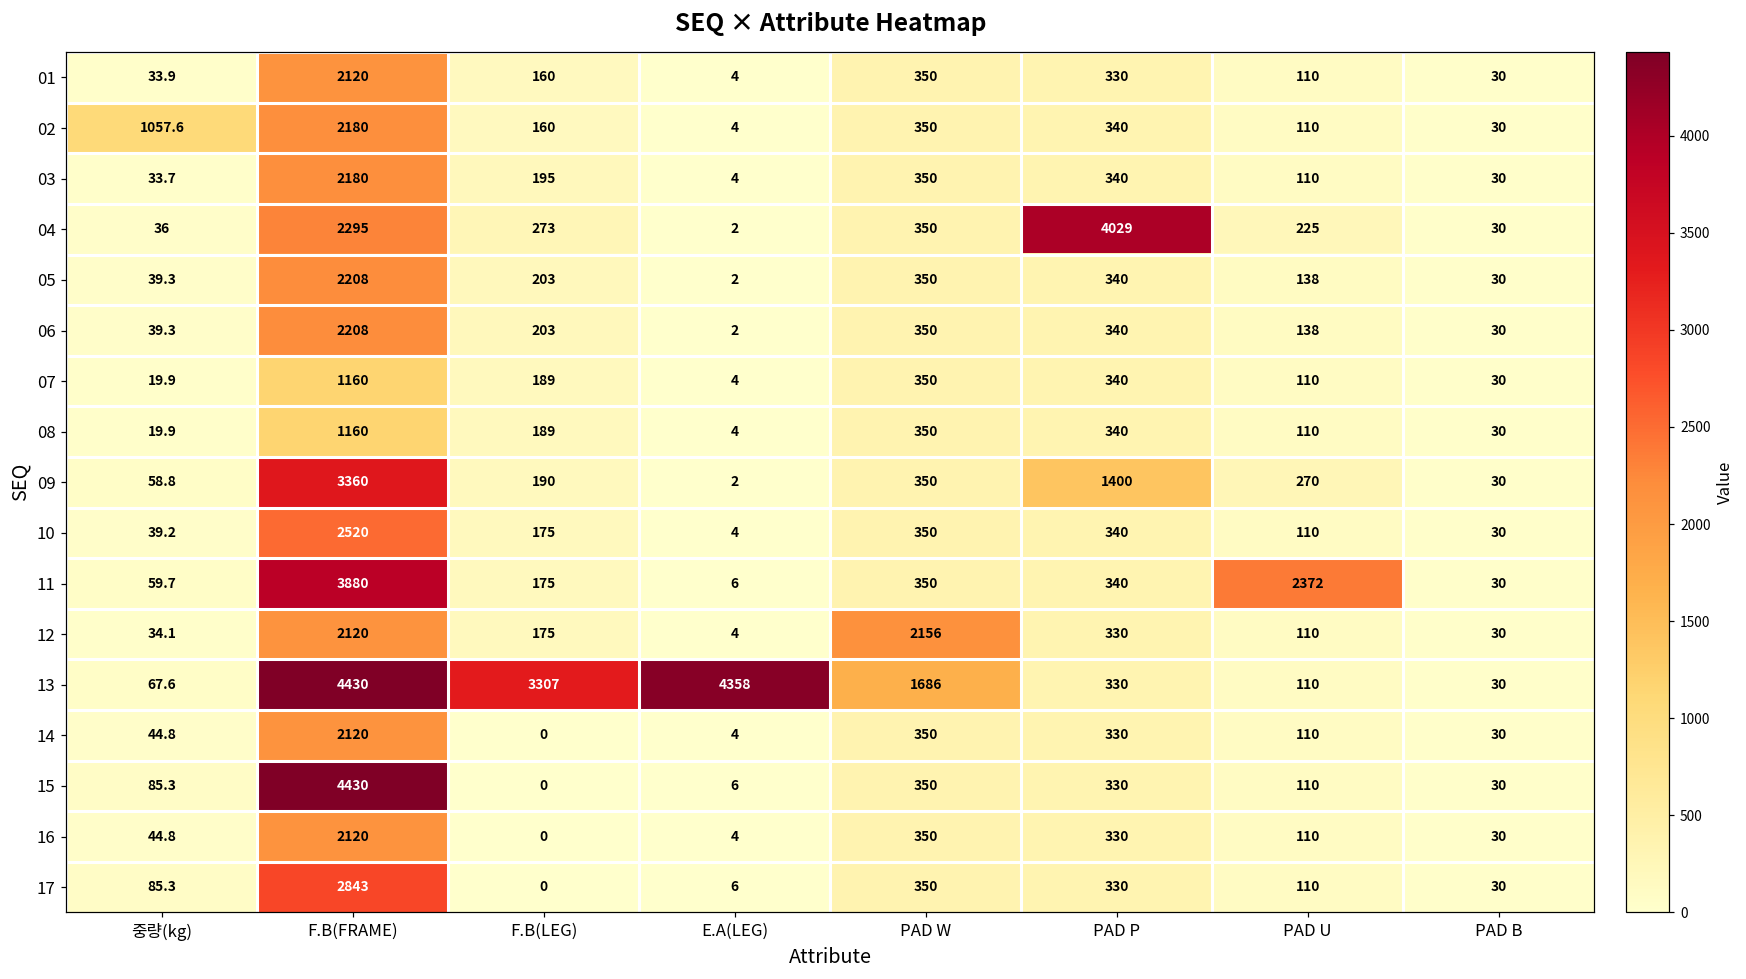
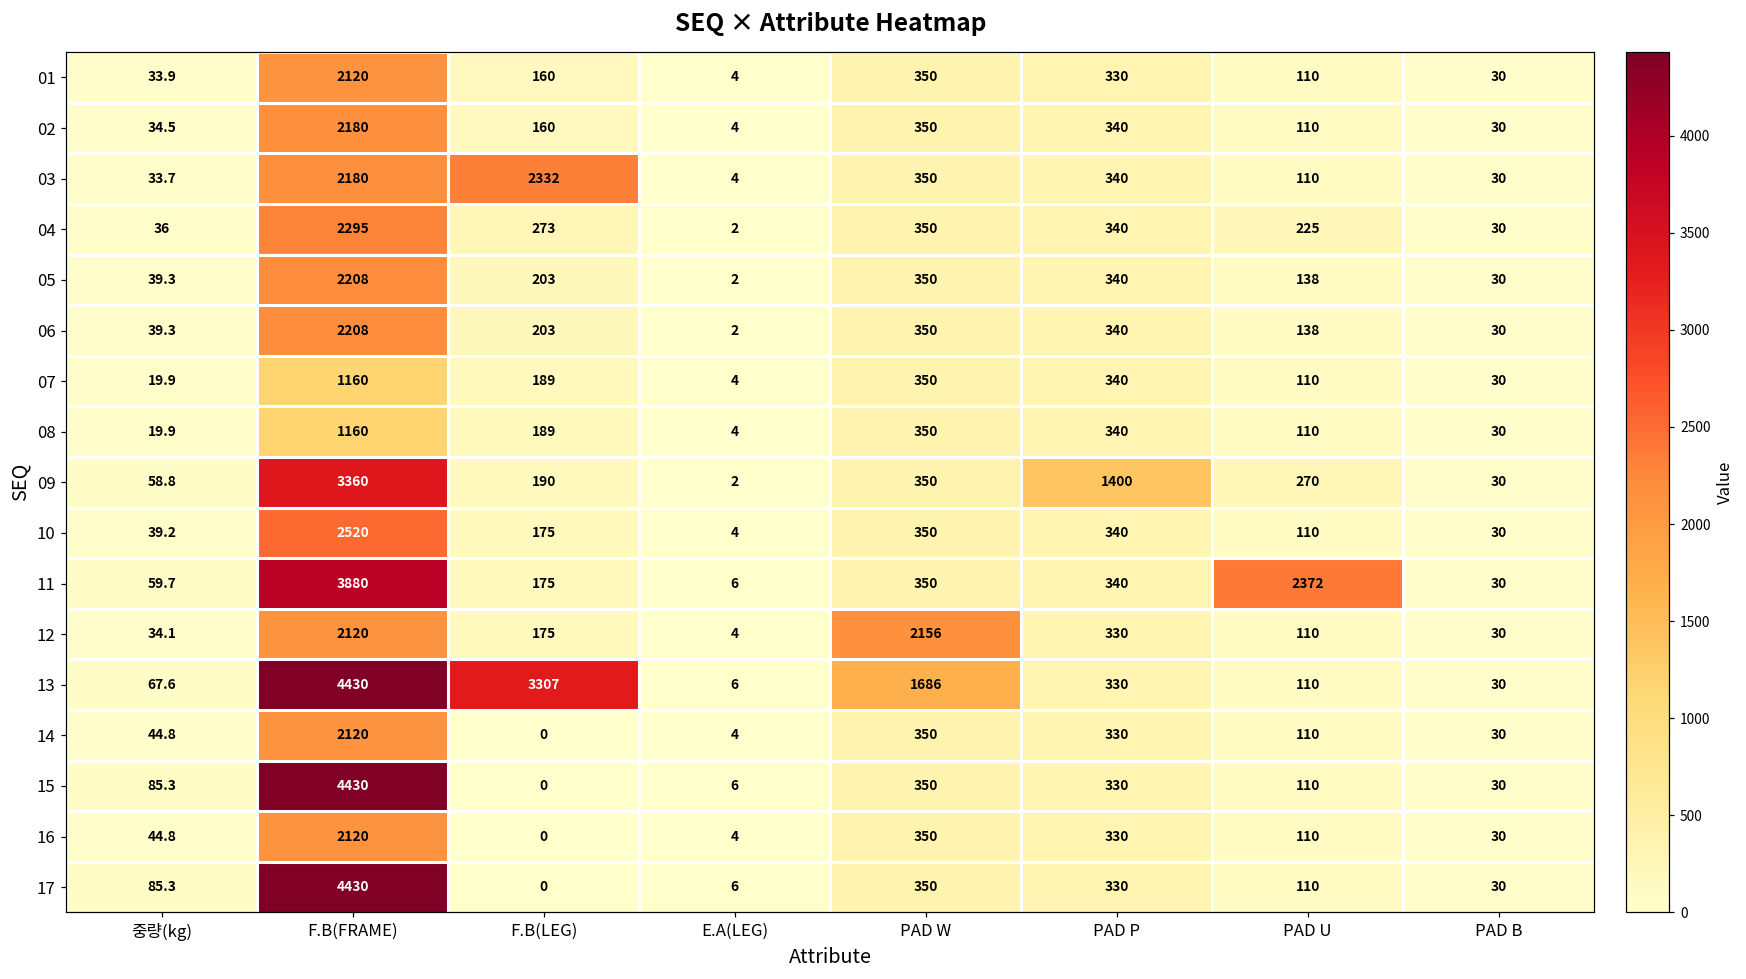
02, 중량(kg): 1057.6 -> 34.5
03, F.B(LEG): 195 -> 2332
04, PAD P: 4029 -> 340
13, E.A(LEG): 4358 -> 6
17, F.B(FRAME): 2843 -> 4430
